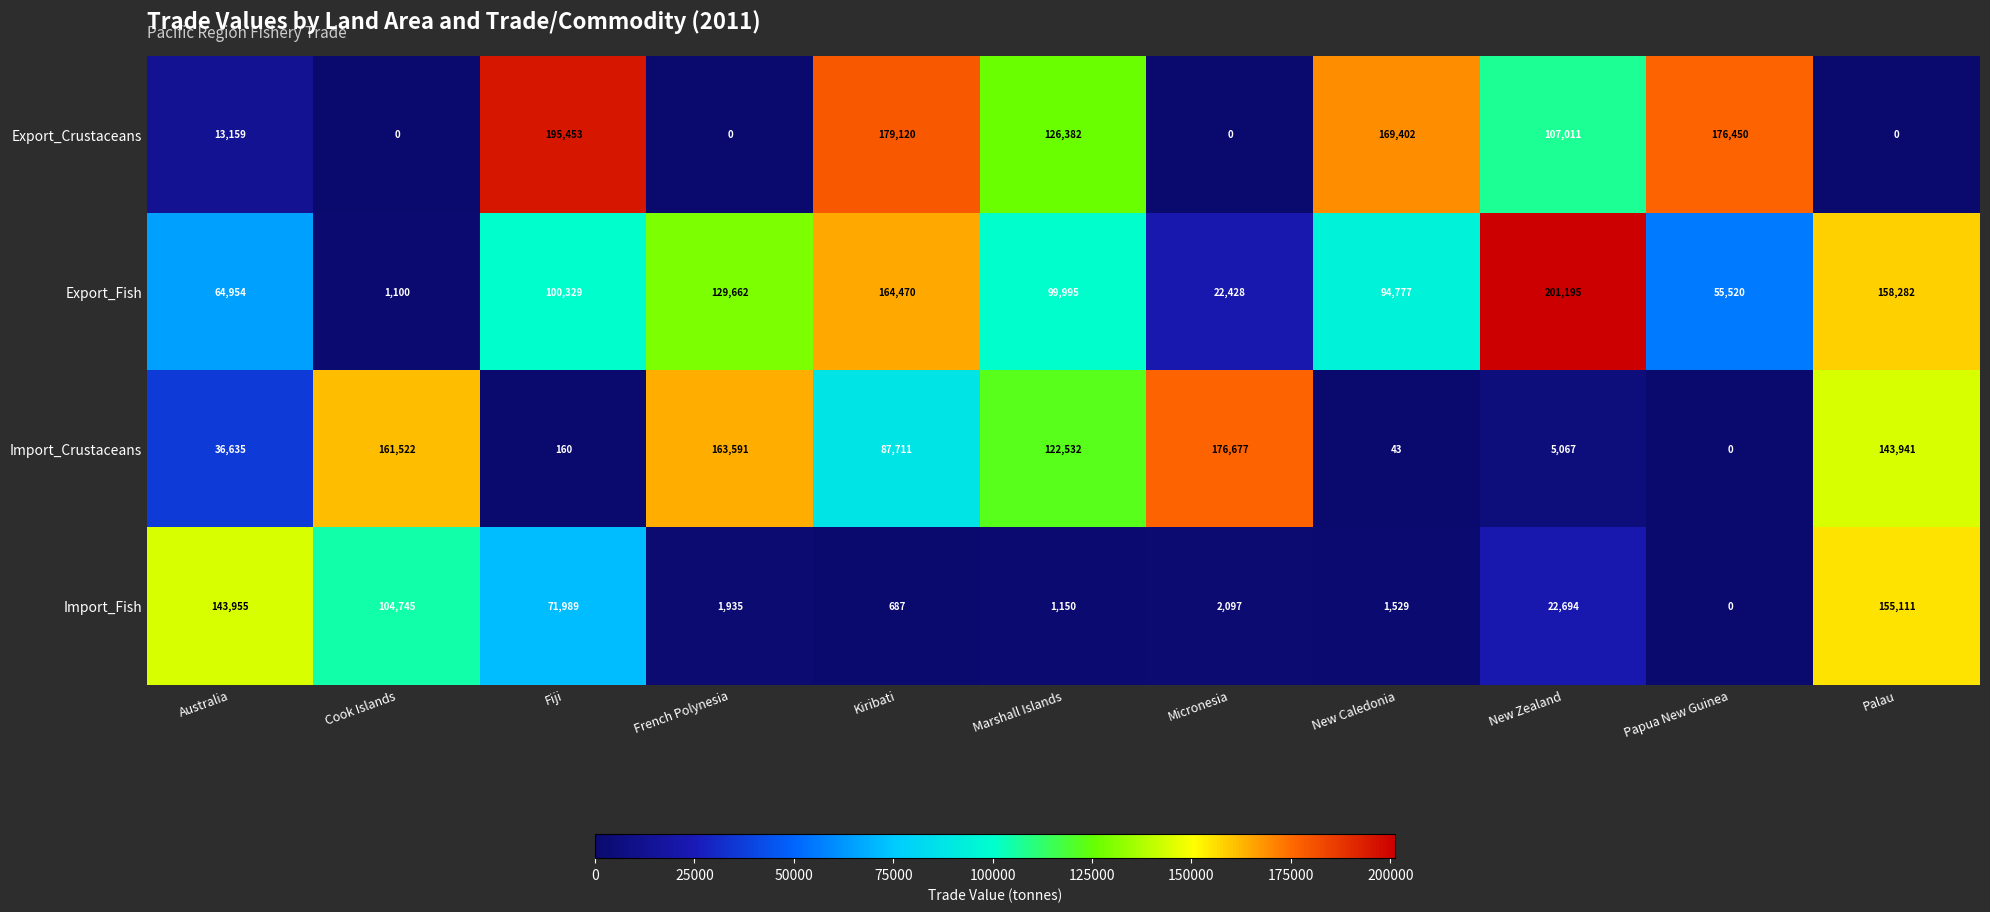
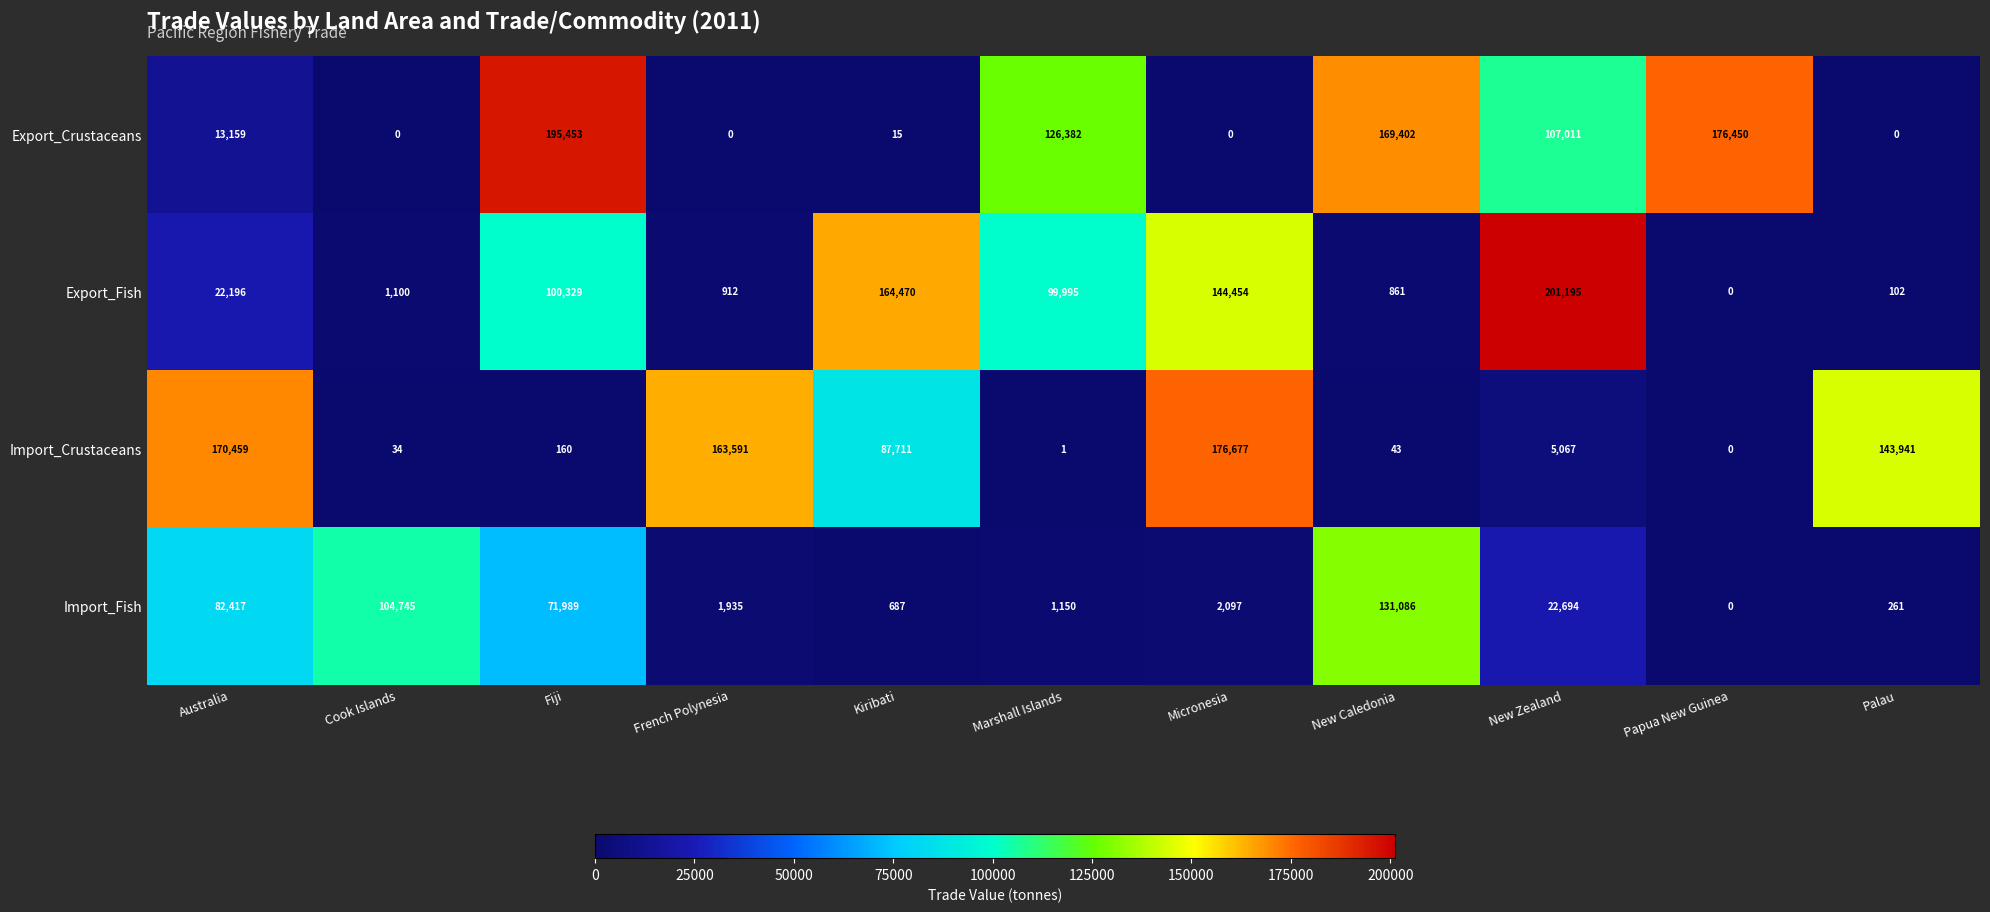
Export_Crustaceans, Kiribati: 179,120 -> 15
Export_Fish, Australia: 64,954 -> 22,196
Export_Fish, French Polynesia: 129,662 -> 912
Export_Fish, Micronesia: 22,428 -> 144,454
Export_Fish, New Caledonia: 94,777 -> 861
Export_Fish, Papua New Guinea: 55,520 -> 0
Export_Fish, Palau: 158,282 -> 102
Import_Crustaceans, Australia: 36,635 -> 170,459
Import_Crustaceans, Cook Islands: 161,522 -> 34
Import_Crustaceans, Marshall Islands: 122,532 -> 1
Import_Fish, Australia: 143,955 -> 82,417
Import_Fish, New Caledonia: 1,529 -> 131,086
Import_Fish, Palau: 155,111 -> 261
